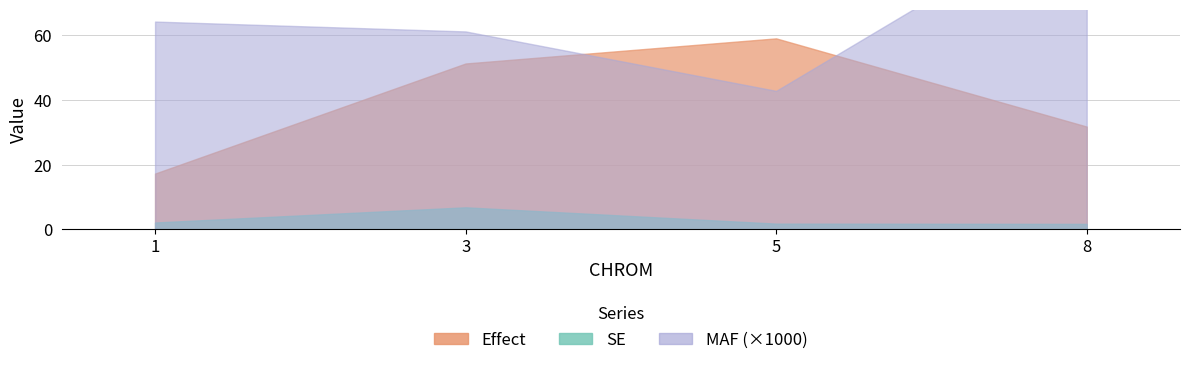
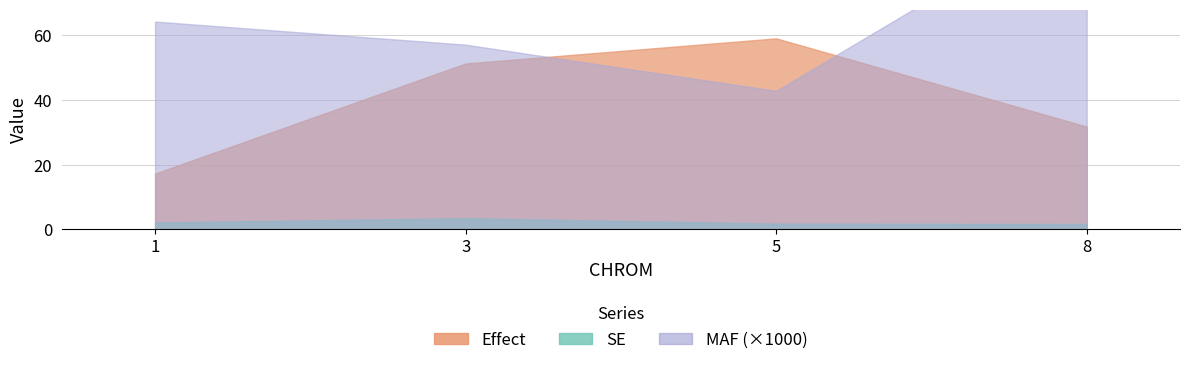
SE, 3: 7 -> 3
MAF (×1000), 3: 61 -> 57
